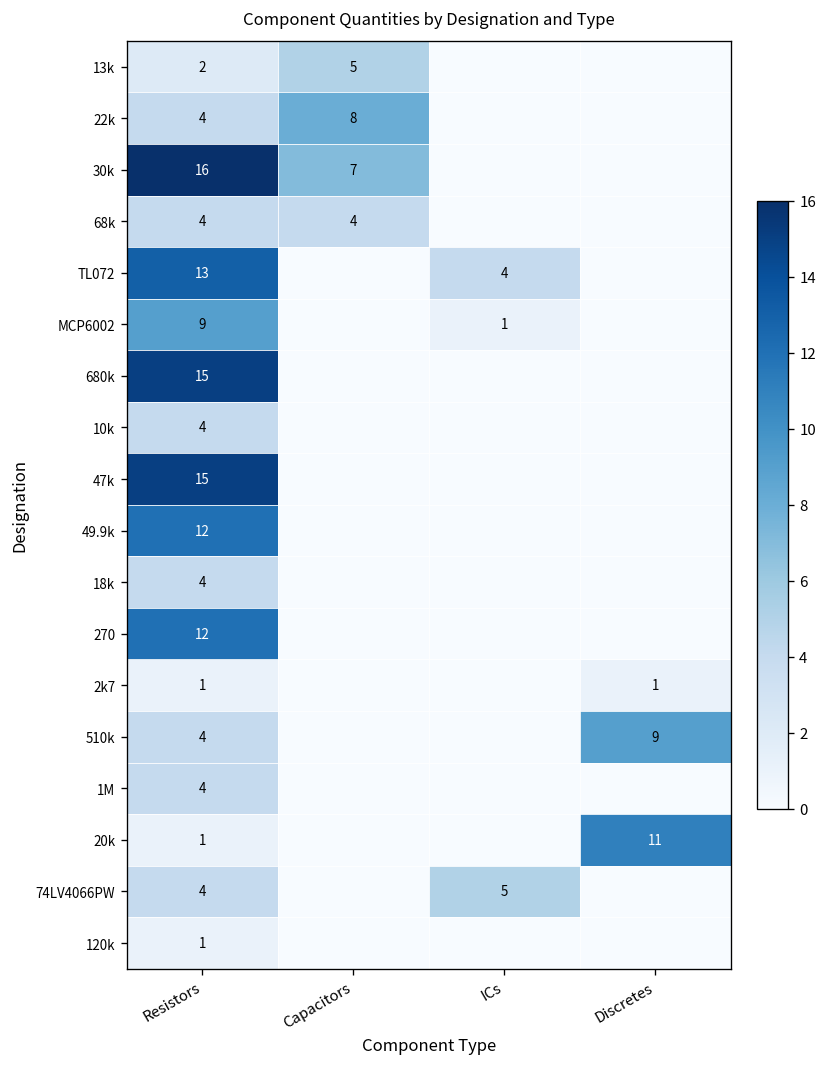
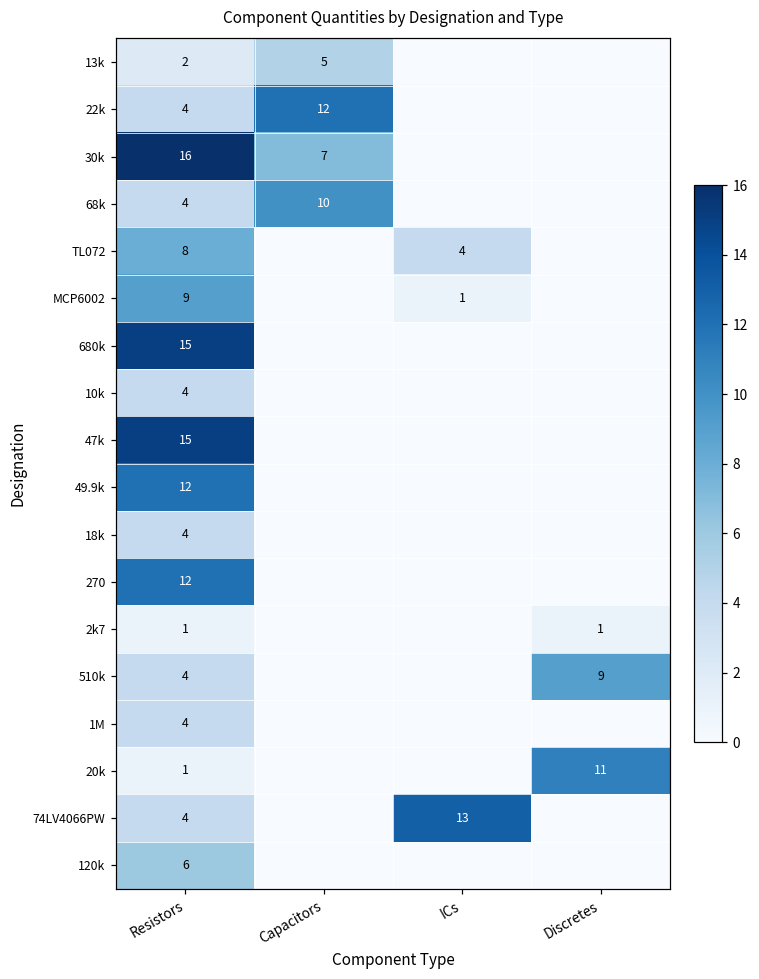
22k, Capacitors: 8 -> 12
68k, Capacitors: 4 -> 10
TL072, Resistors: 13 -> 8
74LV4066PW, ICs: 5 -> 13
120k, Resistors: 1 -> 6
